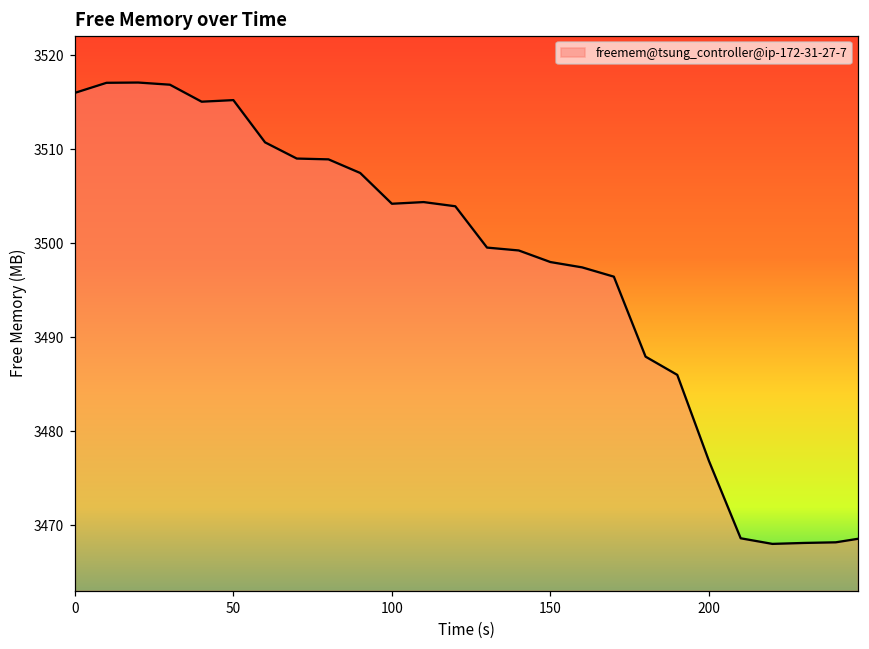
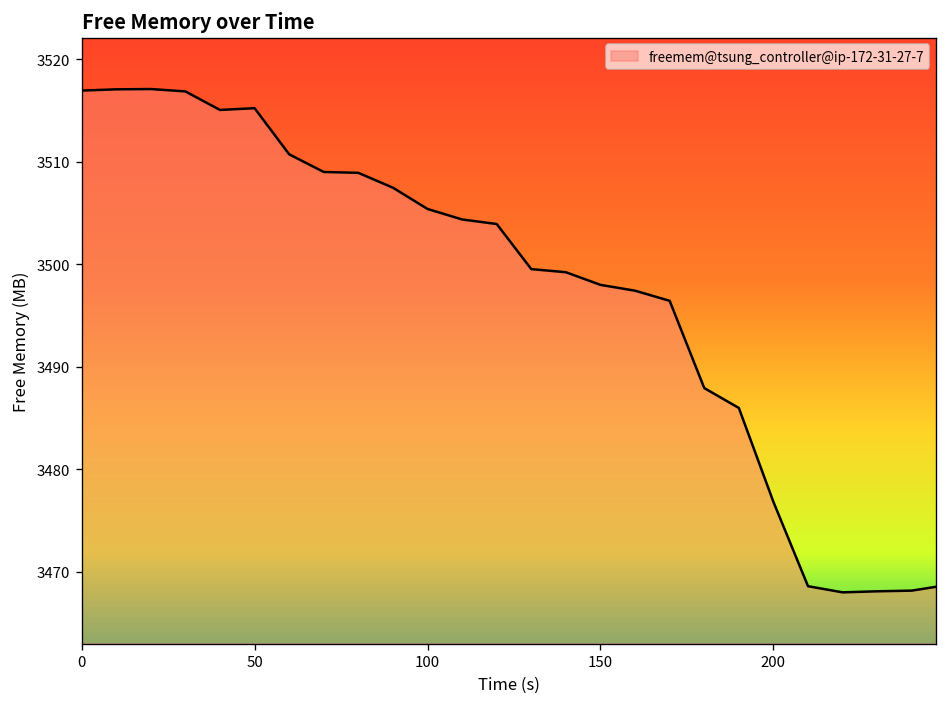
0: 3516 -> 3517
100: 3504 -> 3505
